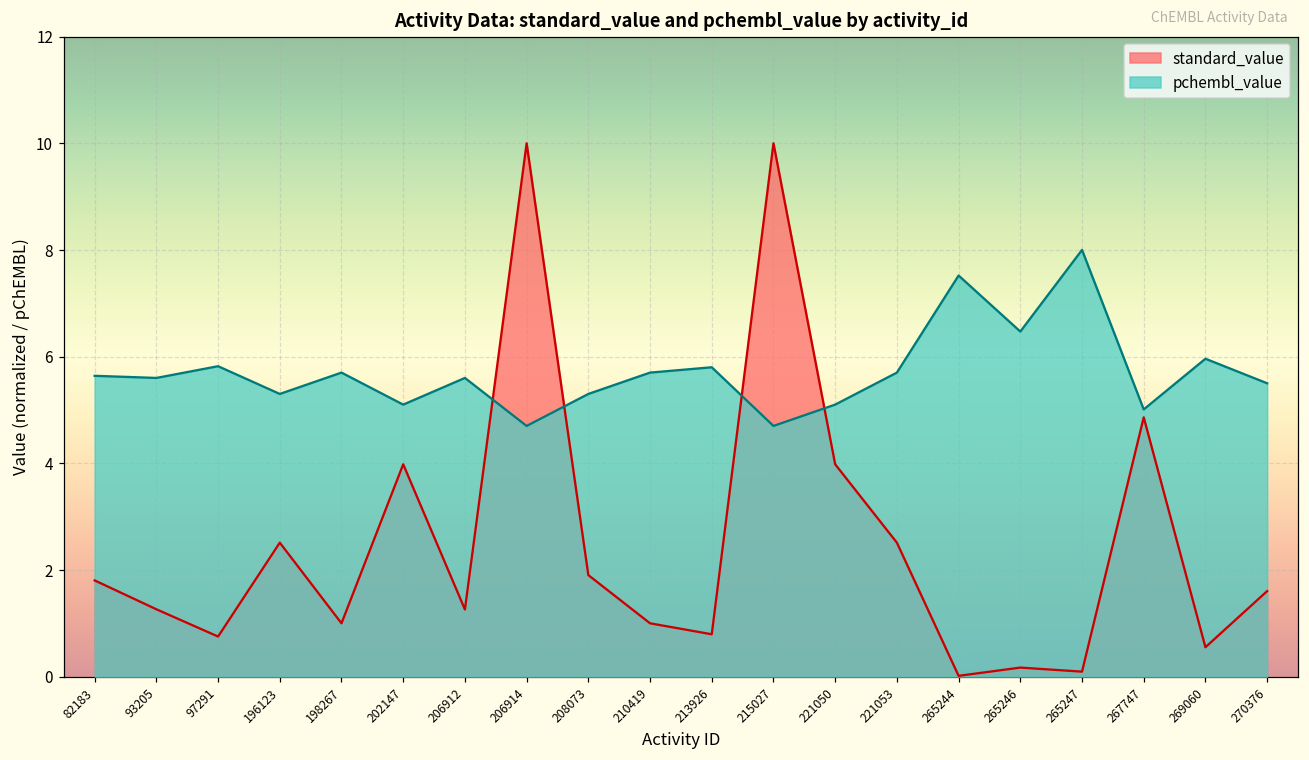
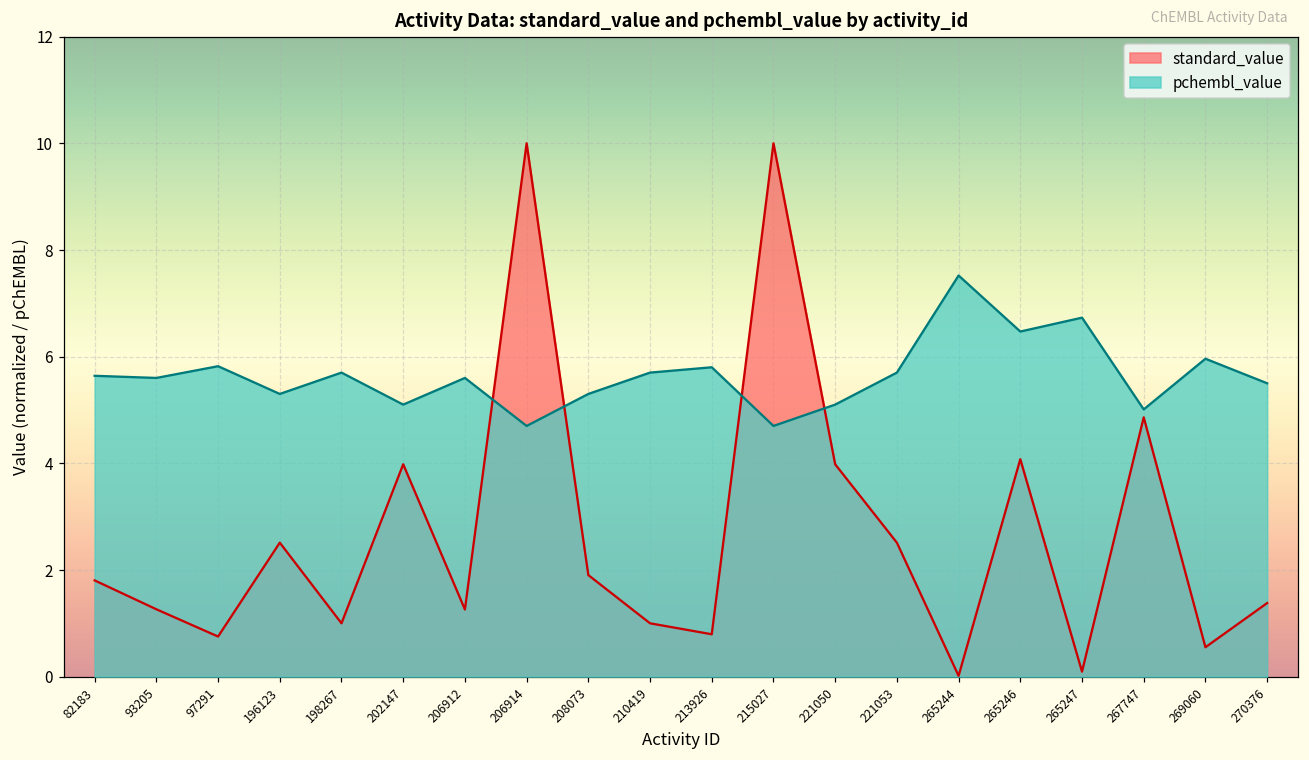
standard_value, 265246: 0.2 -> 4.1
pchembl_value, 265247: 8.0 -> 6.7
standard_value, 270376: 1.6 -> 1.4
